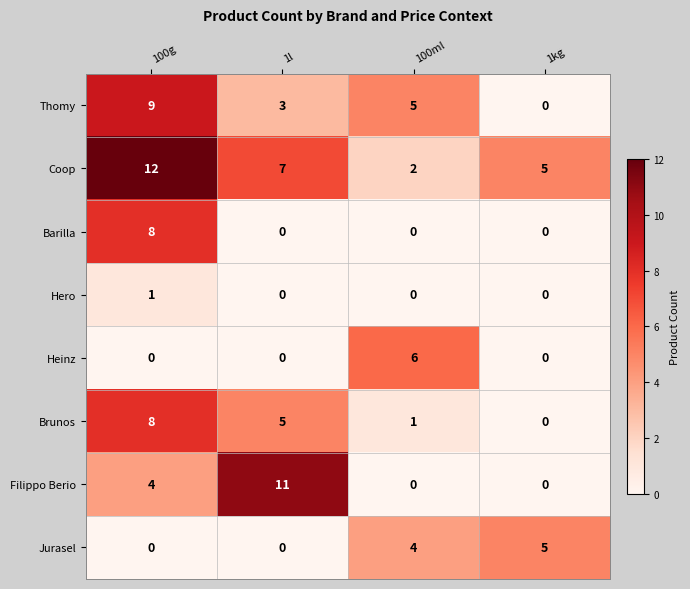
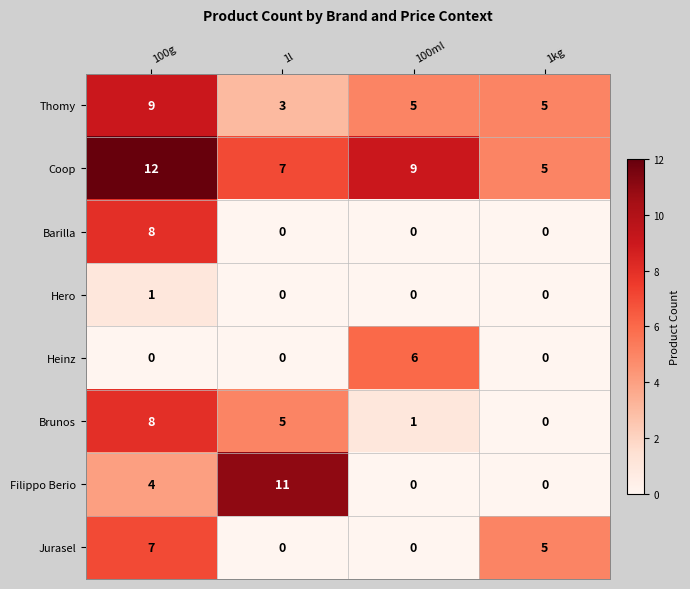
Thomy, 1kg: 0 -> 5
Coop, 100ml: 2 -> 9
Jurasel, 100g: 0 -> 7
Jurasel, 100ml: 4 -> 0
